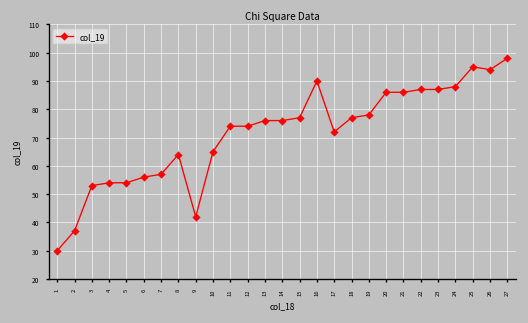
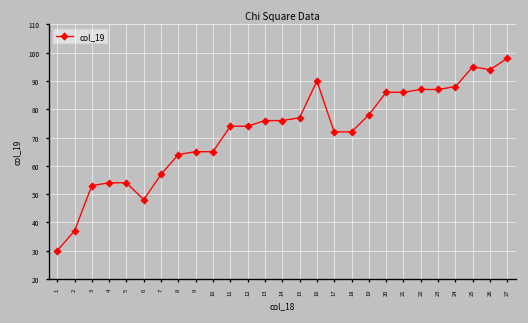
6: 56 -> 48
9: 42 -> 65
18: 77 -> 72
